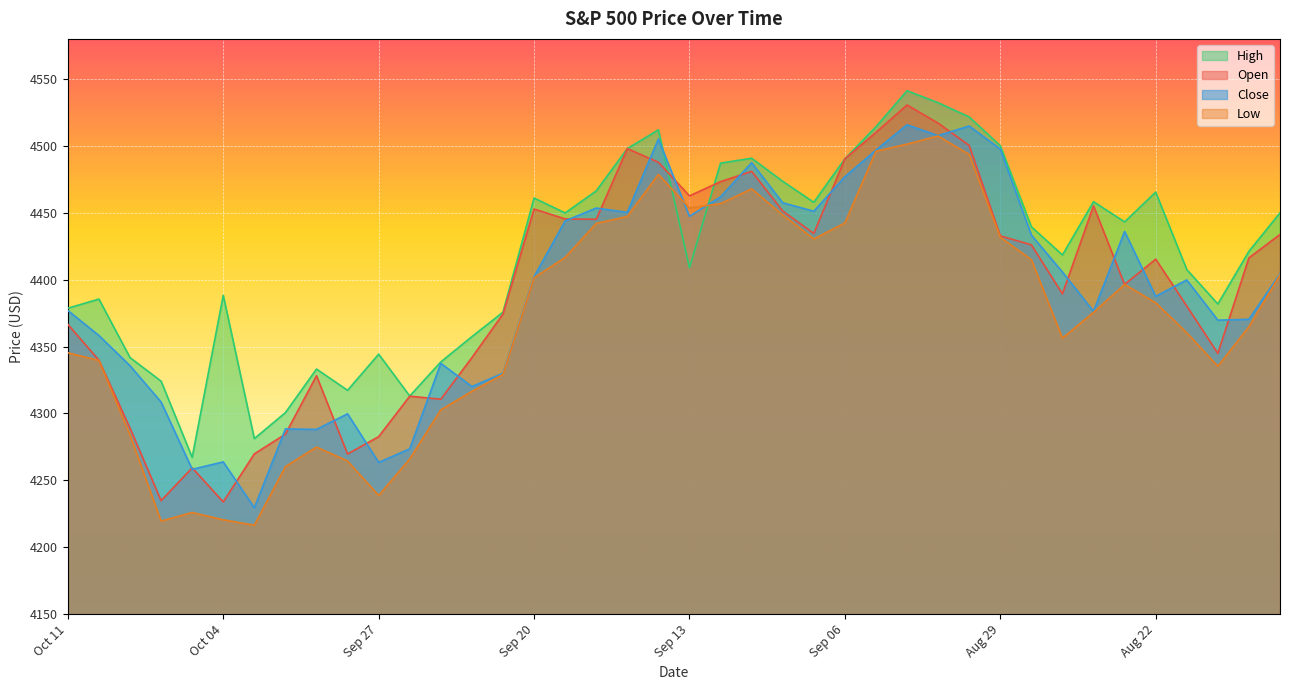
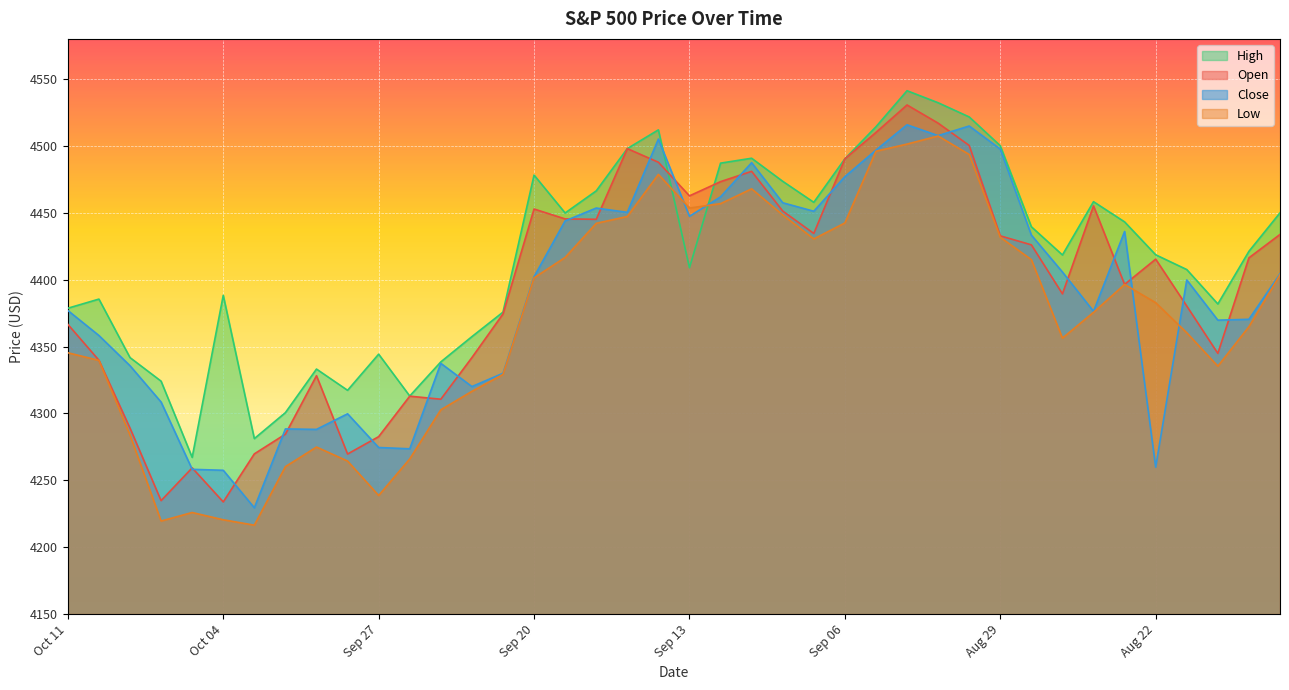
Close, Oct 04: 4264 -> 4257
Close, Sep 27: 4263 -> 4275
High, Sep 20: 4461 -> 4478
High, Aug 22: 4465 -> 4419
Close, Aug 22: 4388 -> 4260
